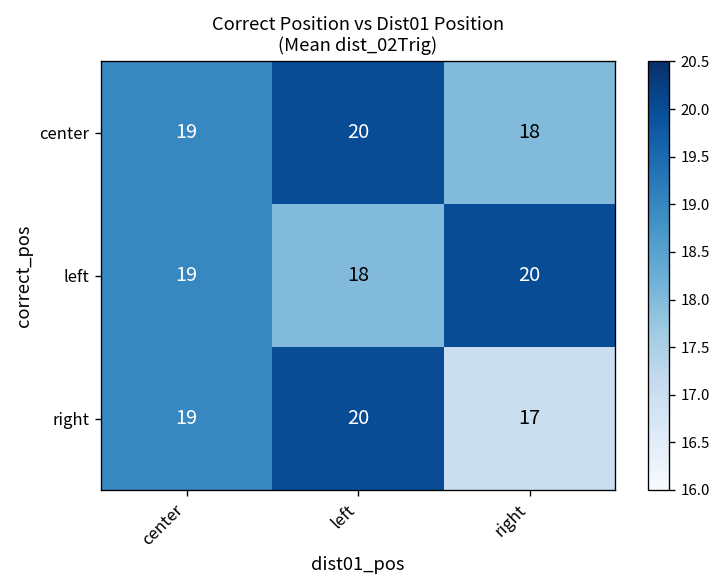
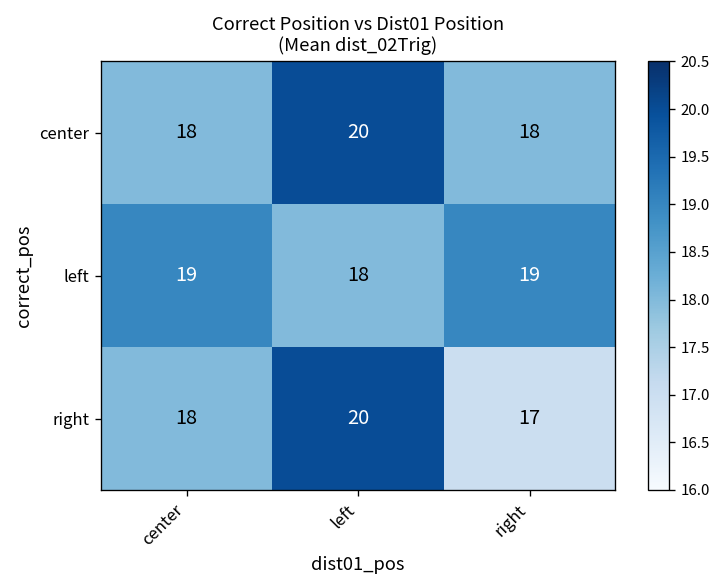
center, center: 19 -> 18
left, right: 20 -> 19
right, center: 19 -> 18
